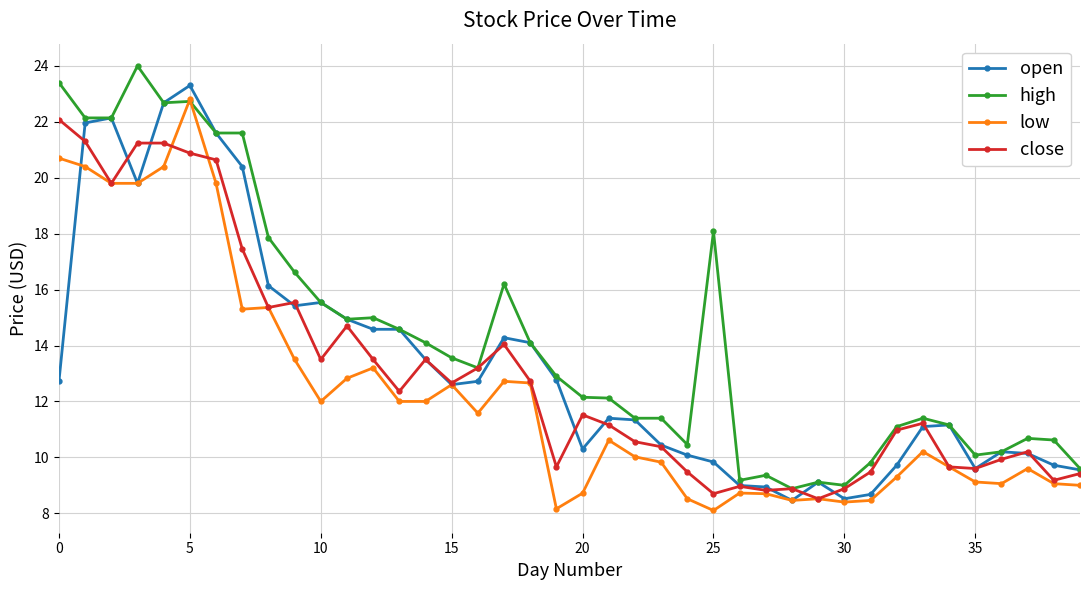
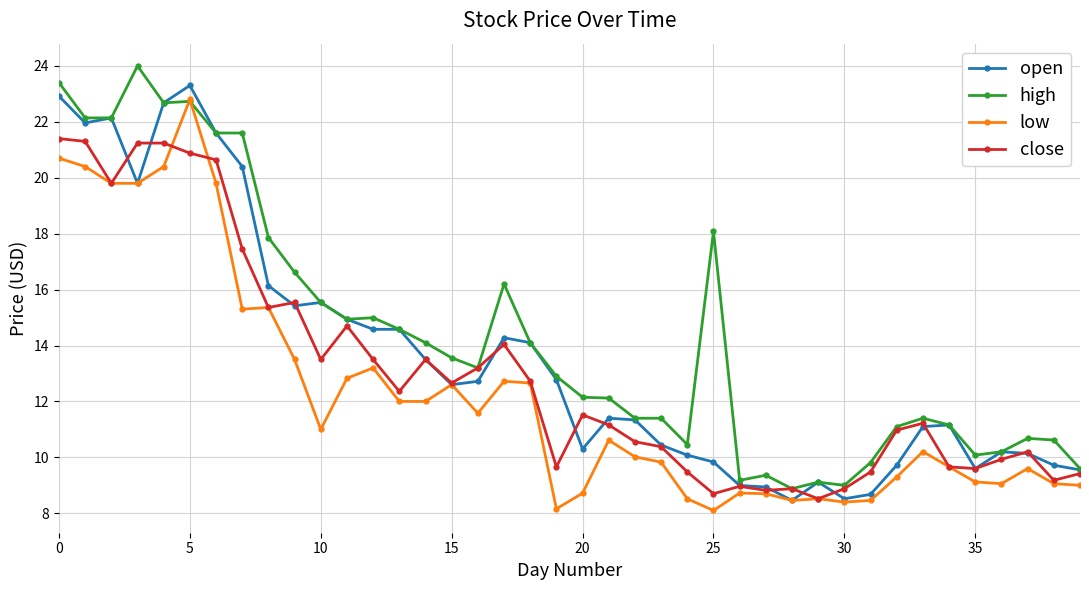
open, 0: 12.7 -> 22.9
close, 0: 22.1 -> 21.4
low, 10: 12 -> 11
